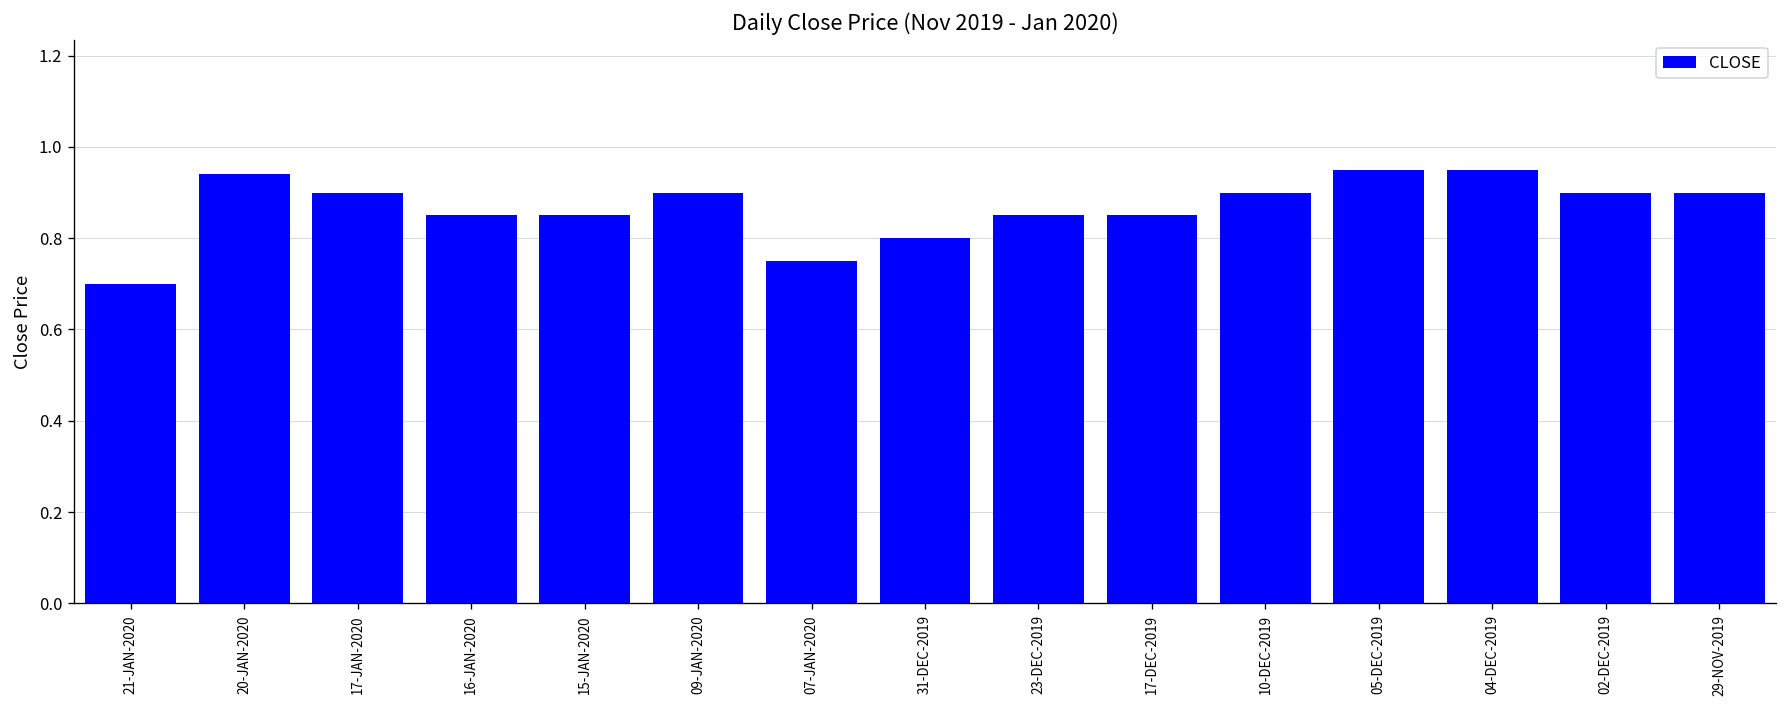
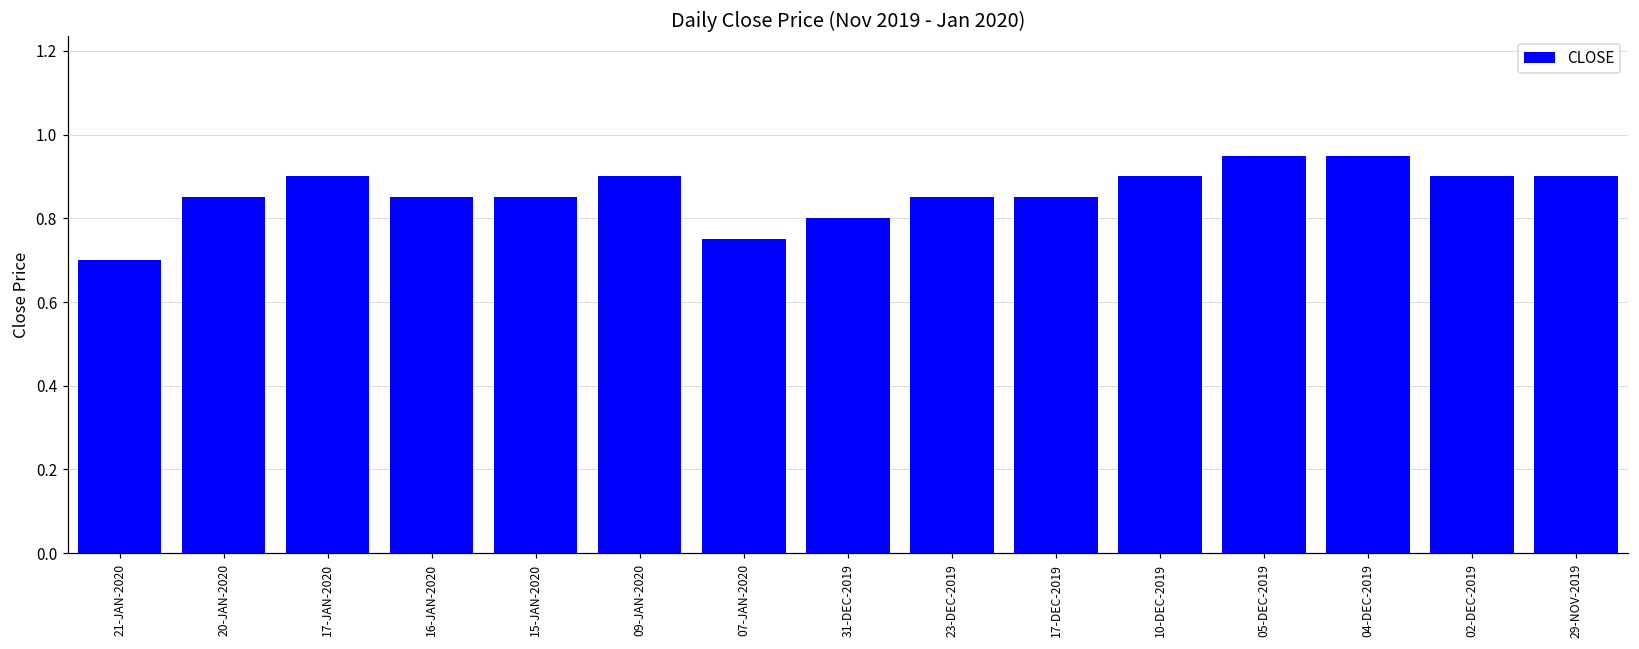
20-JAN-2020: 0.94 -> 0.85
